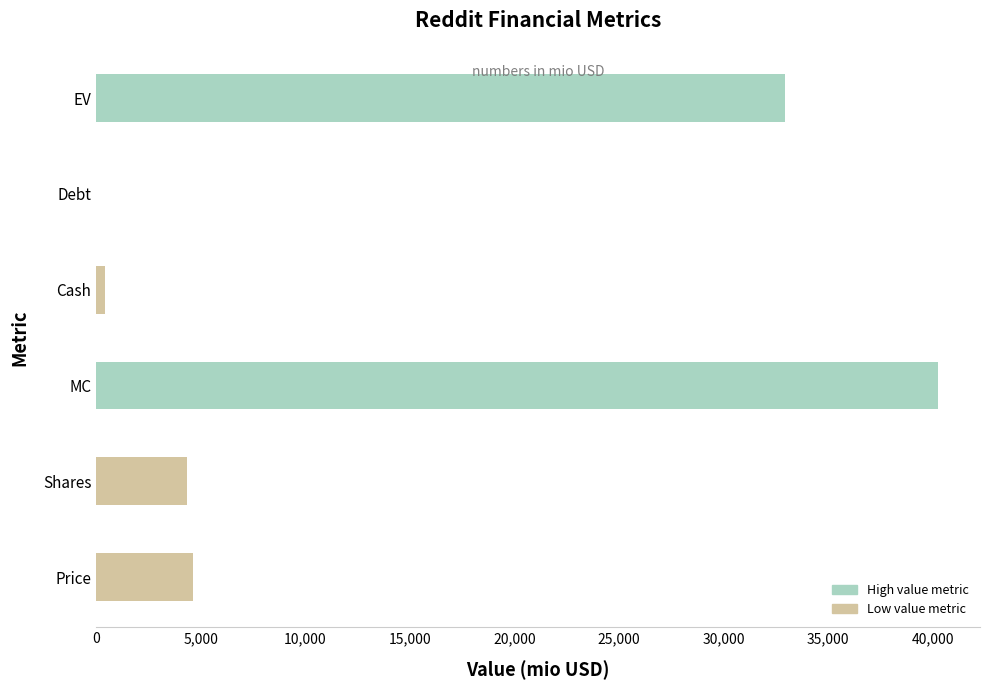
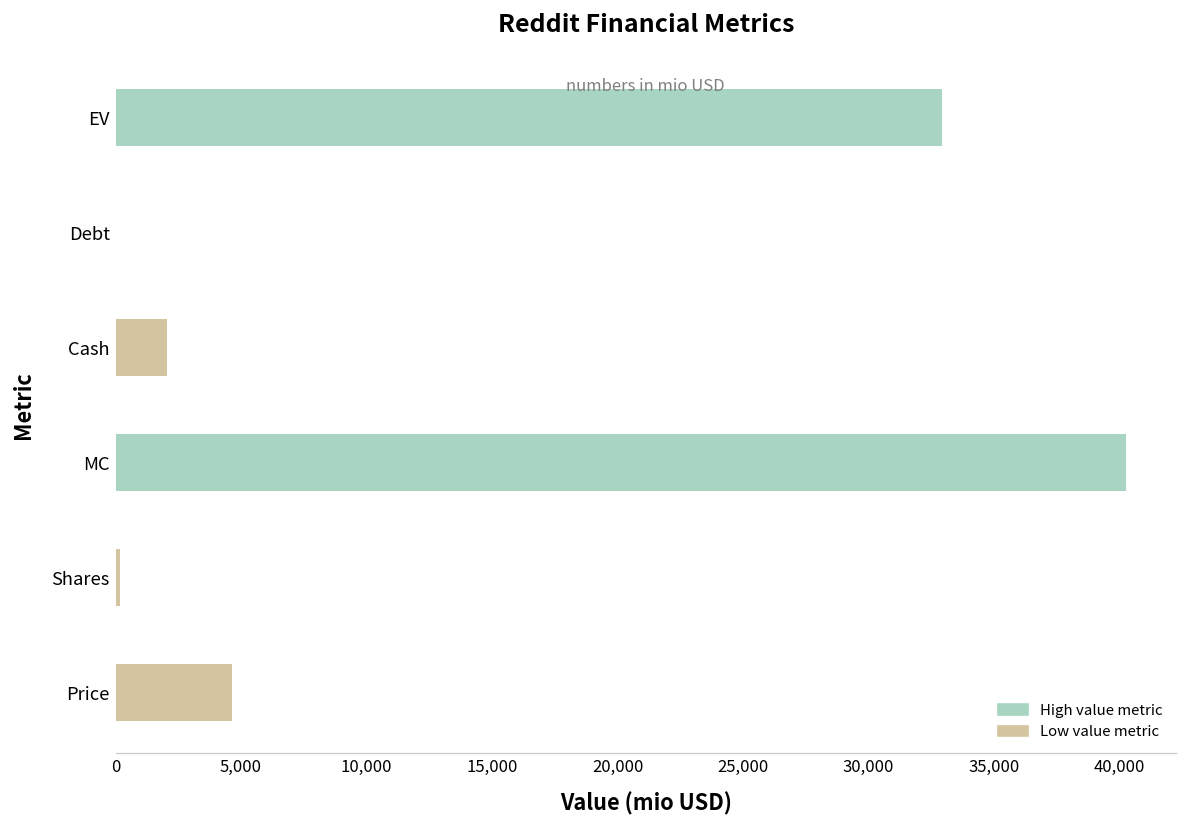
Cash: 400 -> 2,100
Shares: 4,400 -> 200
